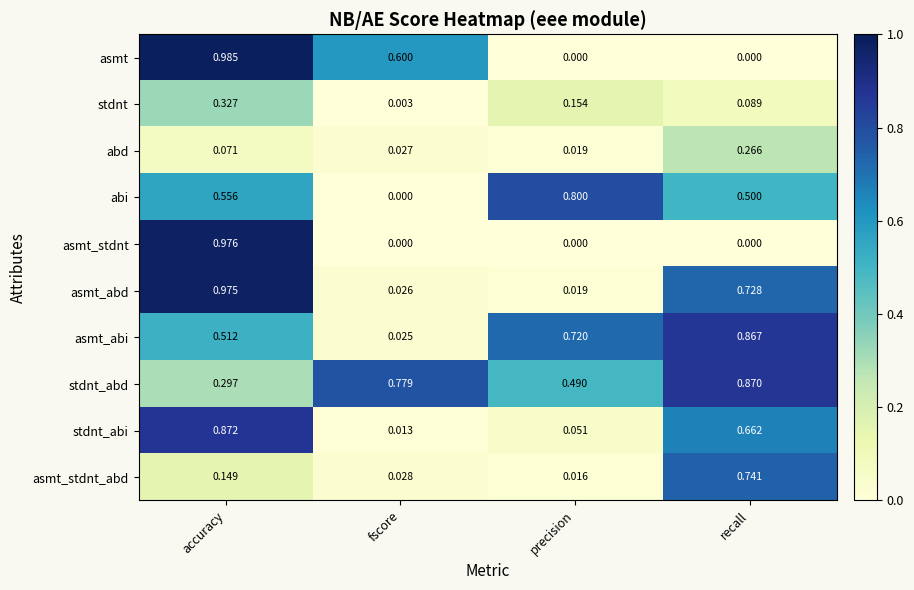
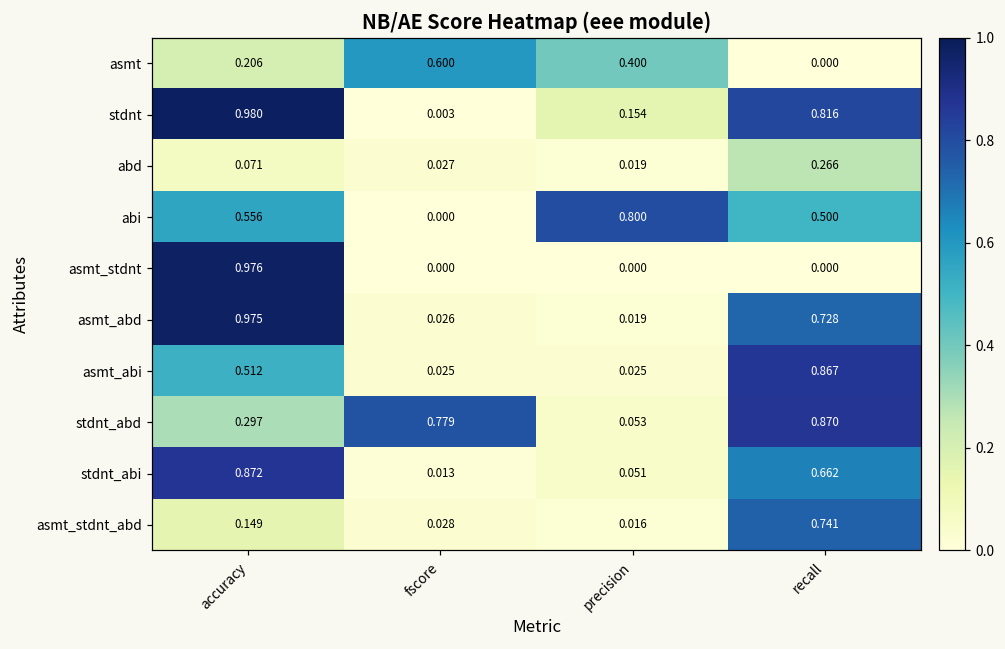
asmt, accuracy: 0.985 -> 0.206
asmt, precision: 0.000 -> 0.400
stdnt, accuracy: 0.327 -> 0.980
stdnt, recall: 0.089 -> 0.816
asmt_abi, precision: 0.720 -> 0.025
stdnt_abd, precision: 0.490 -> 0.053
